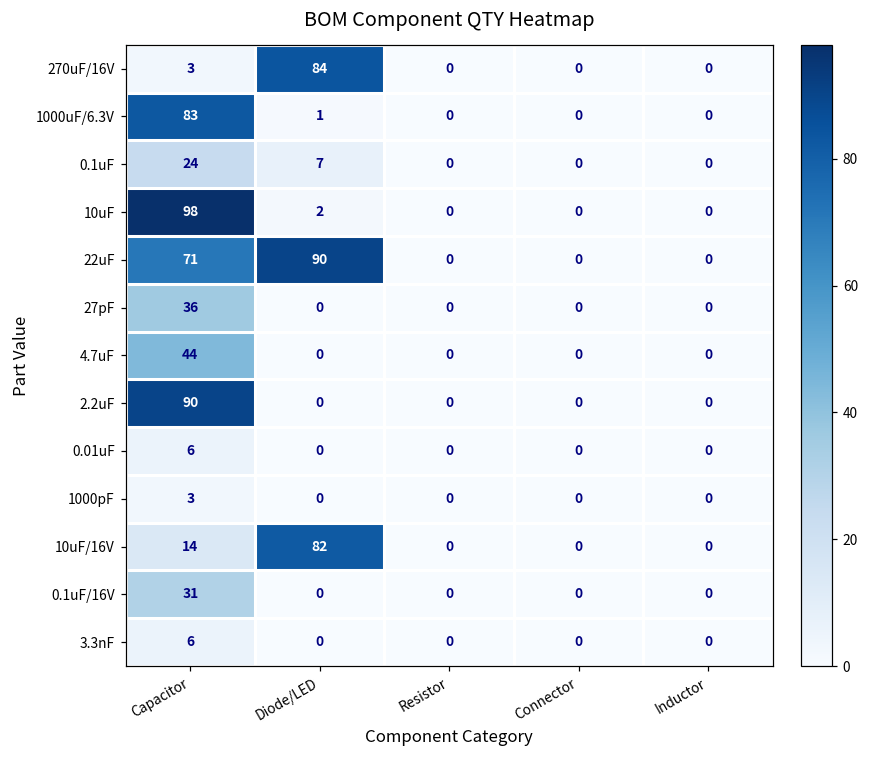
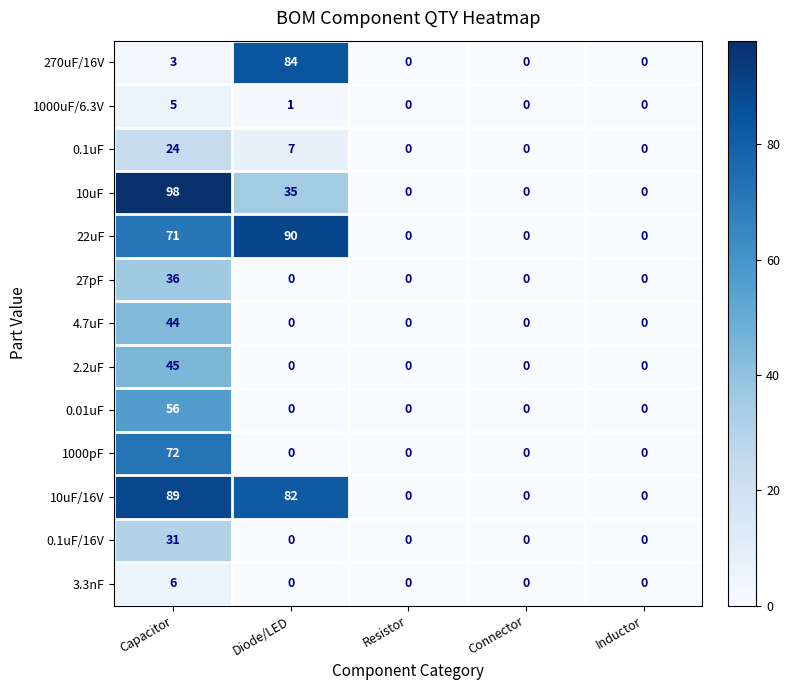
1000uF/6.3V, Capacitor: 83 -> 5
10uF, Diode/LED: 2 -> 35
2.2uF, Capacitor: 90 -> 45
0.01uF, Capacitor: 6 -> 56
1000pF, Capacitor: 3 -> 72
10uF/16V, Capacitor: 14 -> 89
